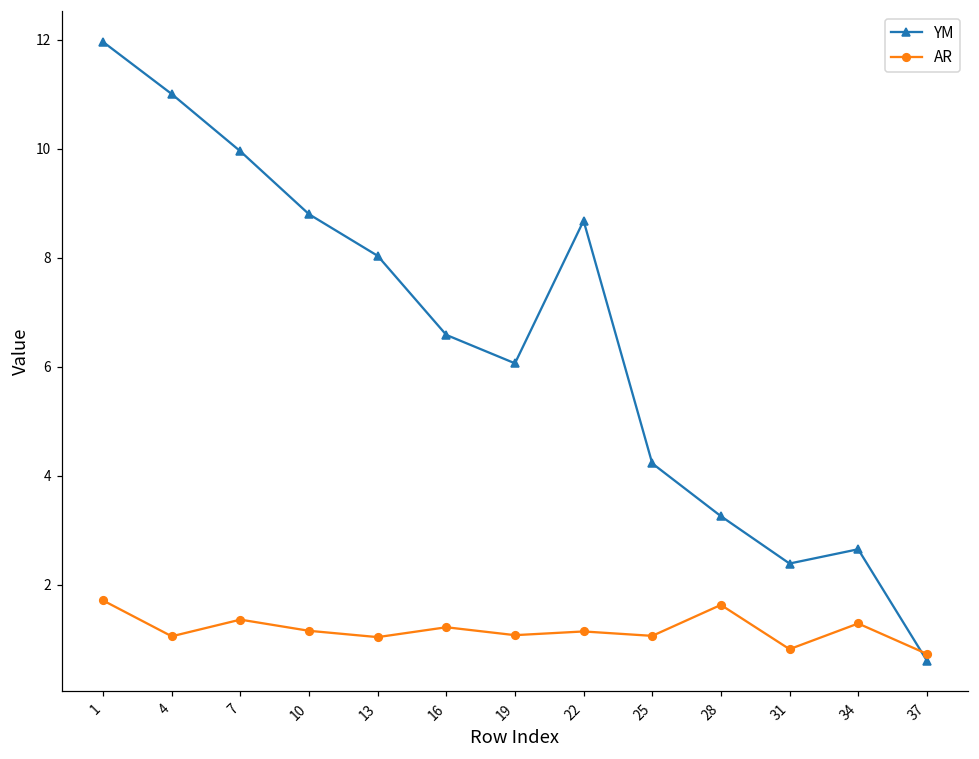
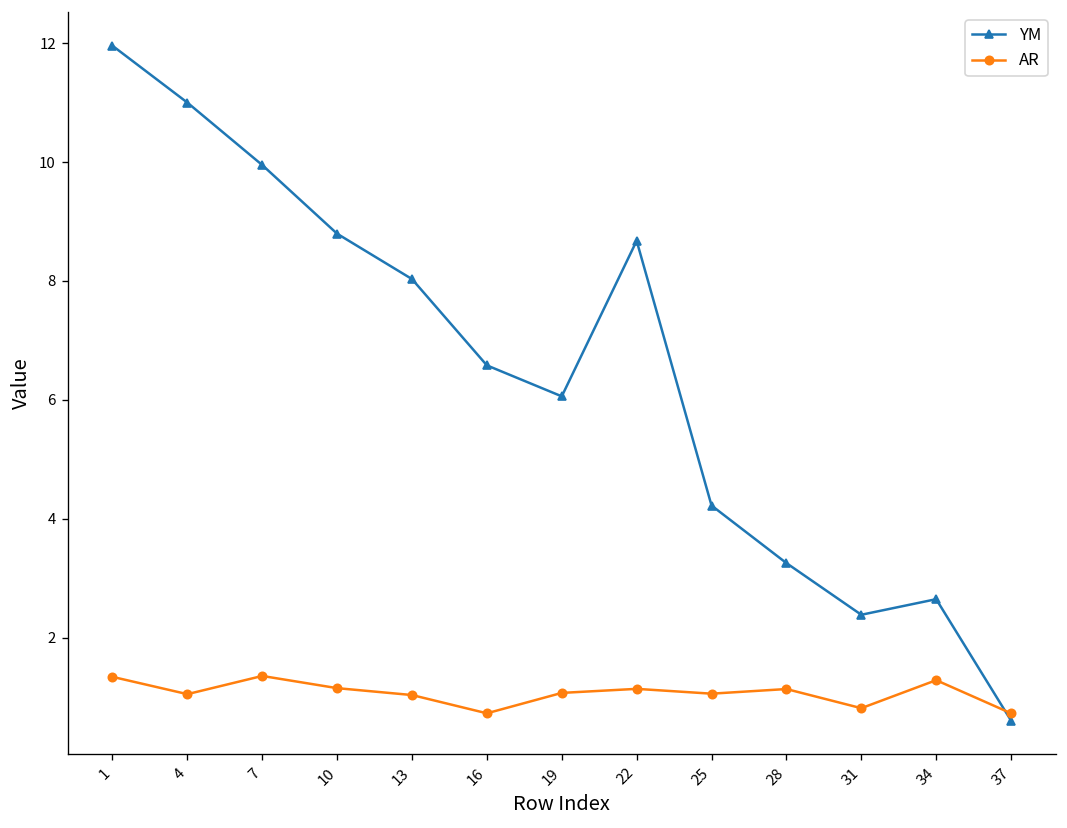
AR, 1: 1.7 -> 1.3
AR, 16: 1.2 -> 0.7
AR, 28: 1.6 -> 1.1
